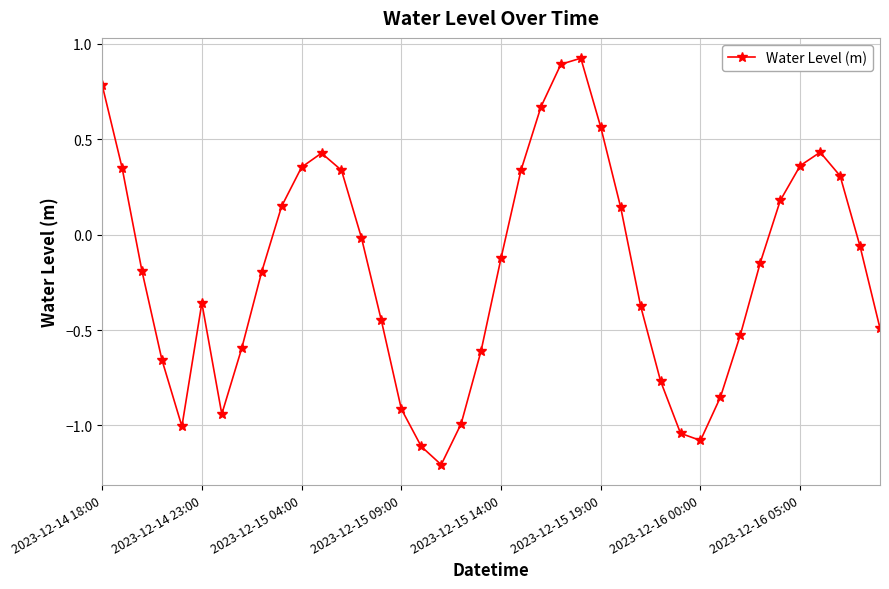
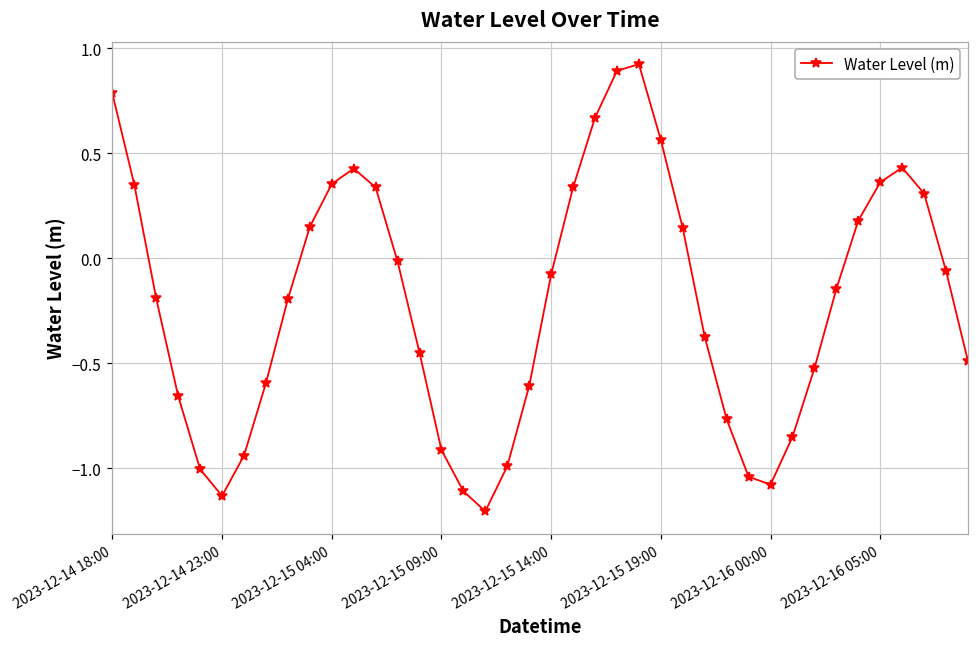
2023-12-14 23:00: -0.36 -> -1.13
2023-12-15 14:00: -0.12 -> -0.08
